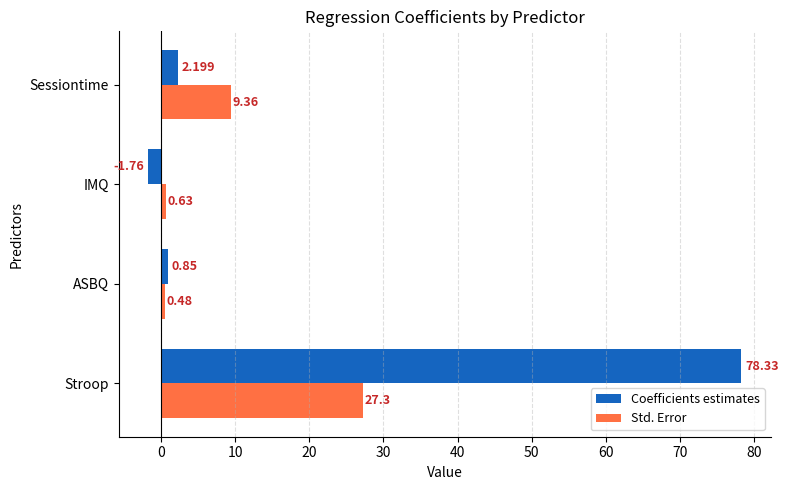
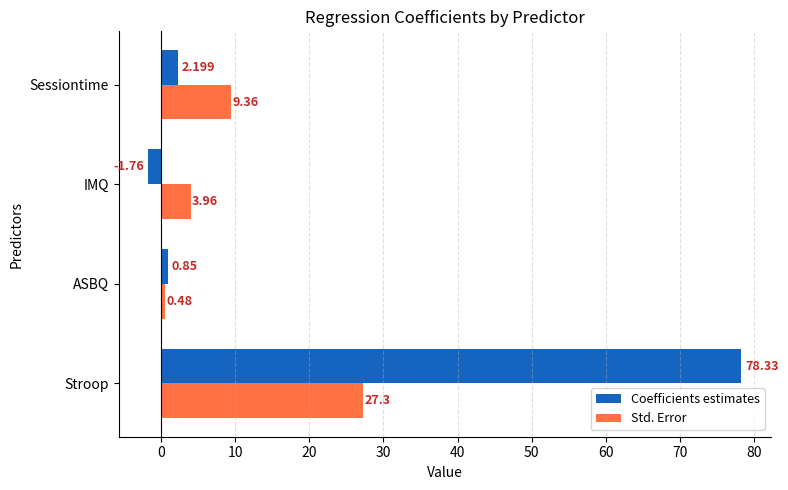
Std. Error, IMQ: 0.63 -> 3.96
